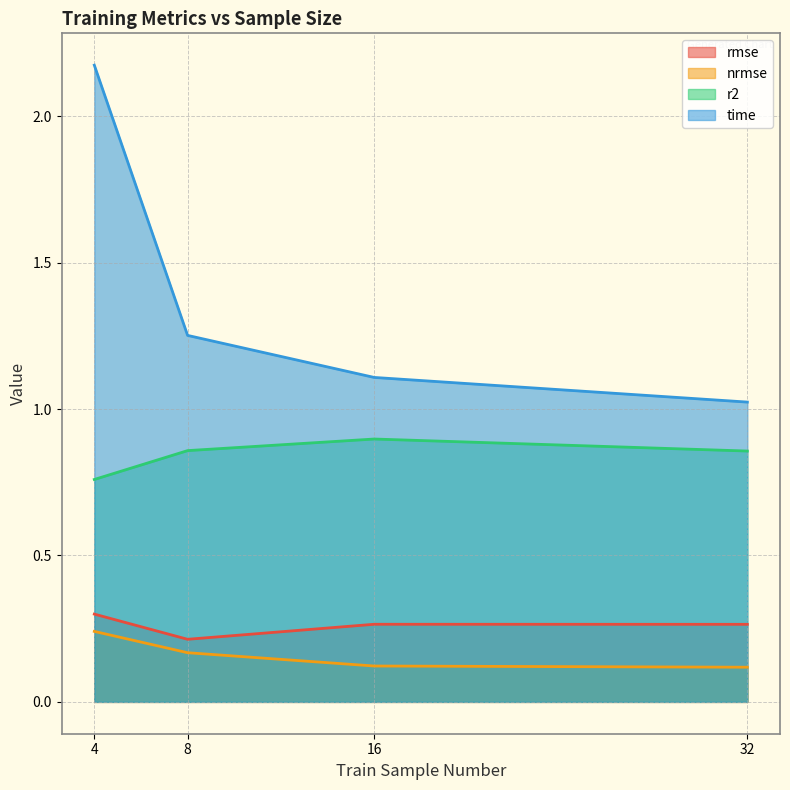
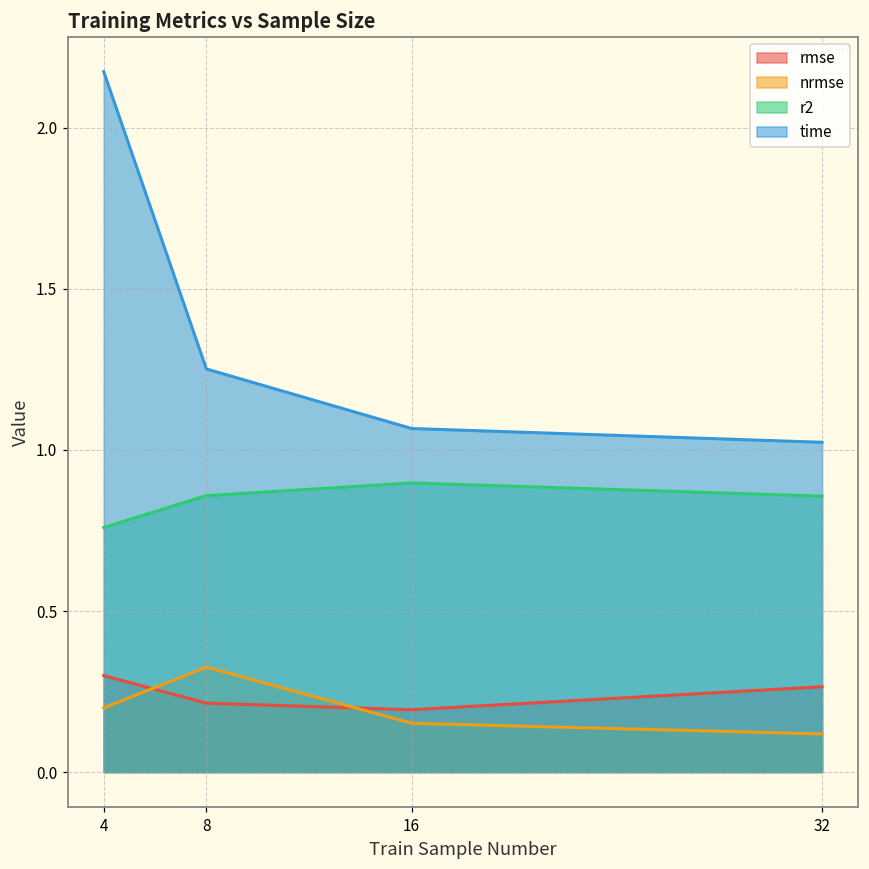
nrmse, 4: 0.24 -> 0.20
nrmse, 8: 0.17 -> 0.33
rmse, 16: 0.27 -> 0.19
nrmse, 16: 0.12 -> 0.15
time, 16: 1.11 -> 1.07
